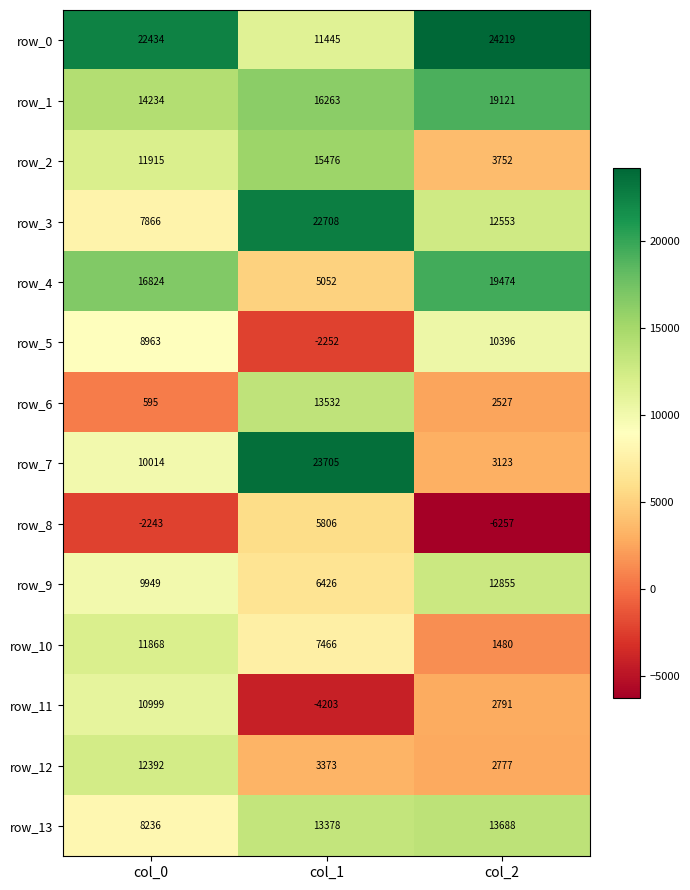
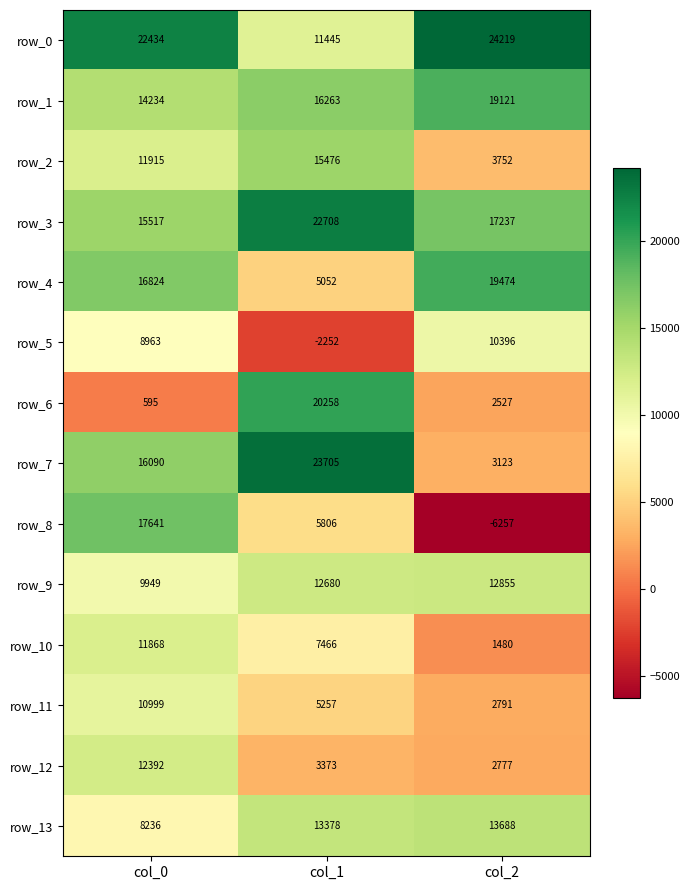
row_3, col_0: 7866 -> 15517
row_3, col_2: 12553 -> 17237
row_6, col_1: 13532 -> 20258
row_7, col_0: 10014 -> 16090
row_8, col_0: -2243 -> 17641
row_9, col_1: 6426 -> 12680
row_11, col_1: -4203 -> 5257
